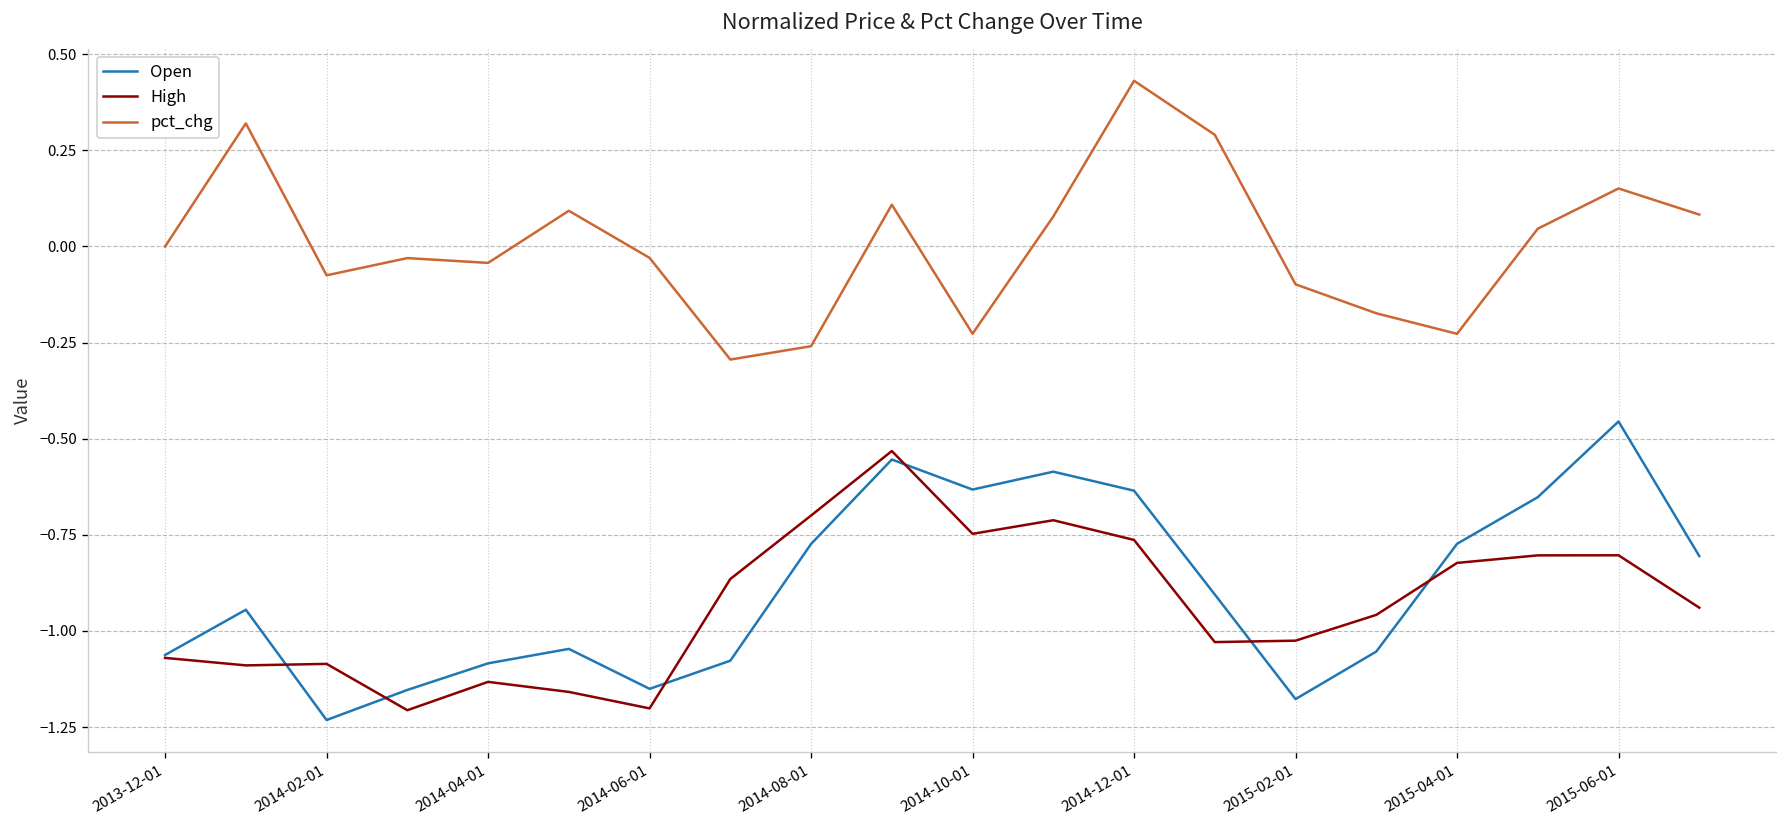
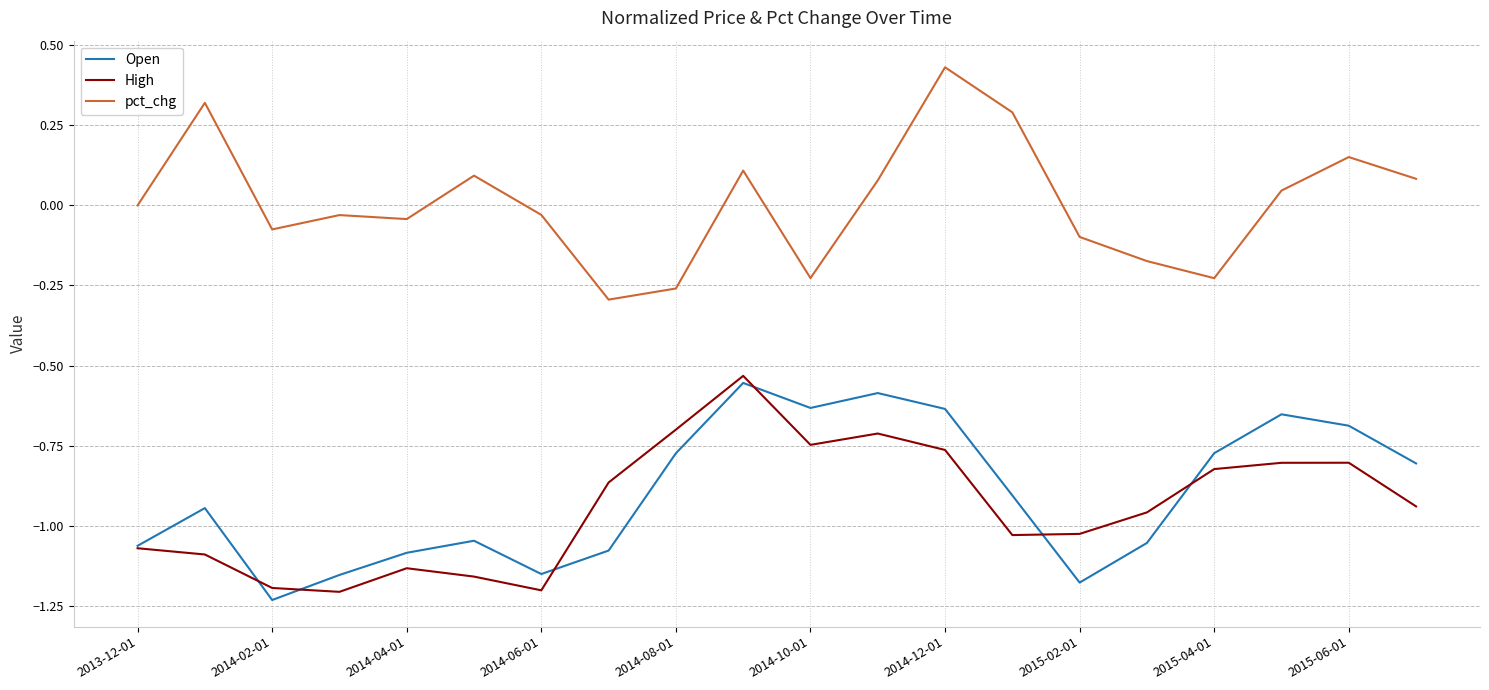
High, 2014-02-01: -1.09 -> -1.19
Open, 2015-06-01: -0.46 -> -0.69
